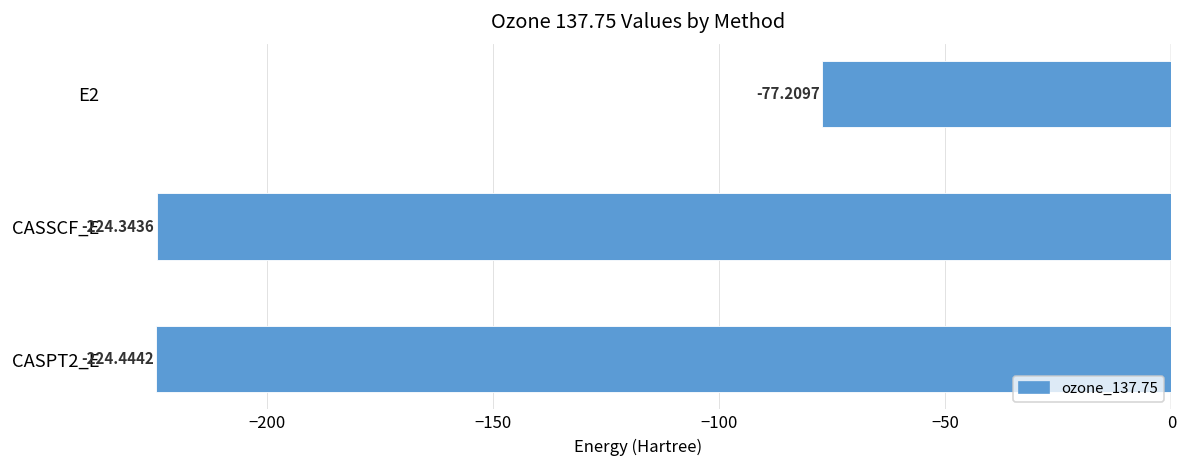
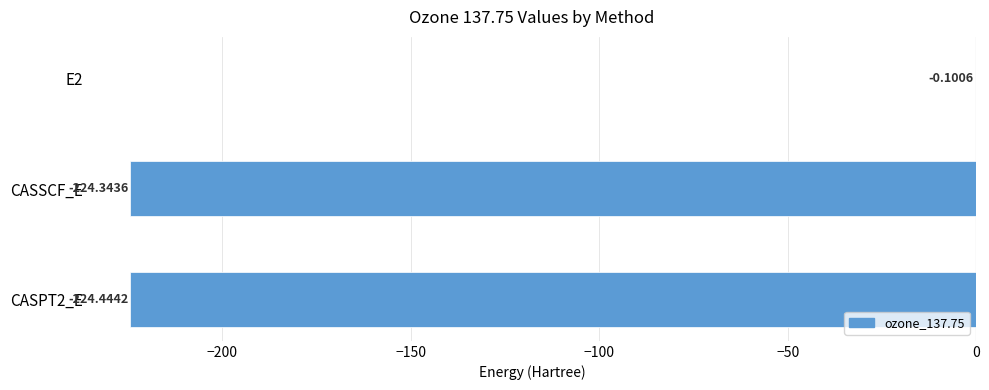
E2: -77.2097 -> -0.1006
